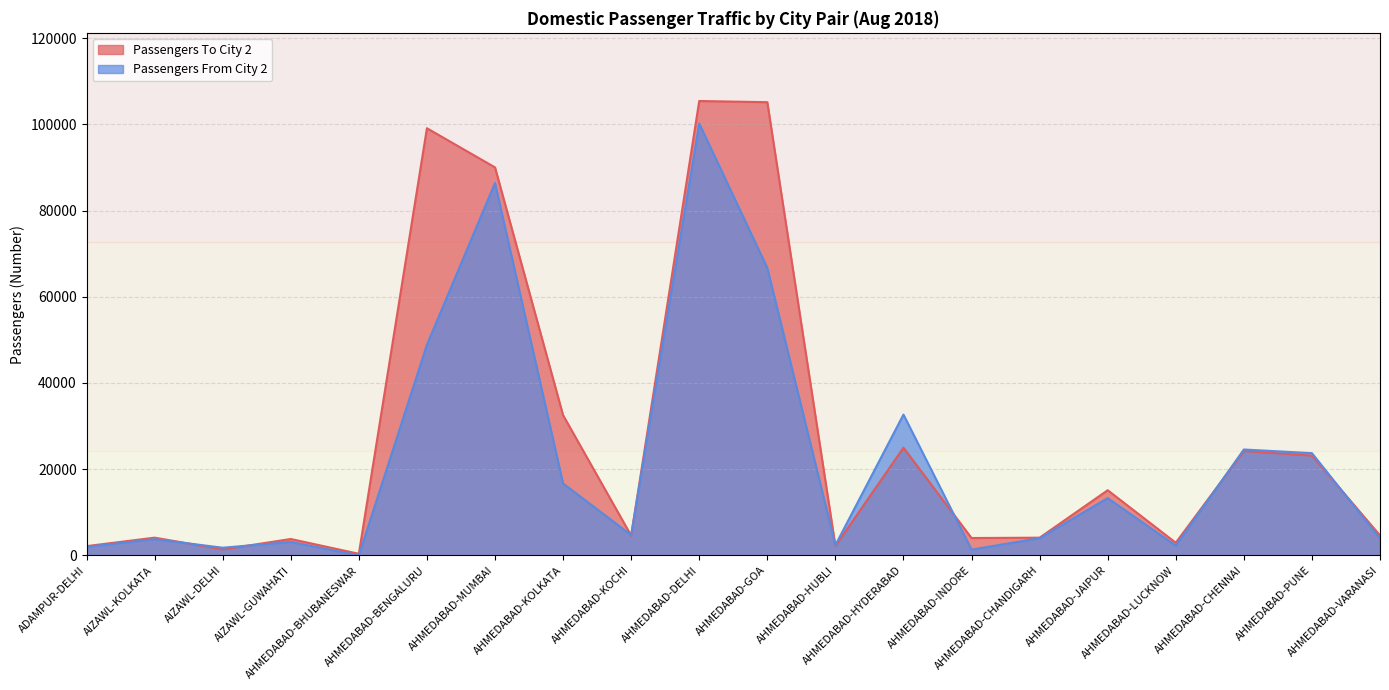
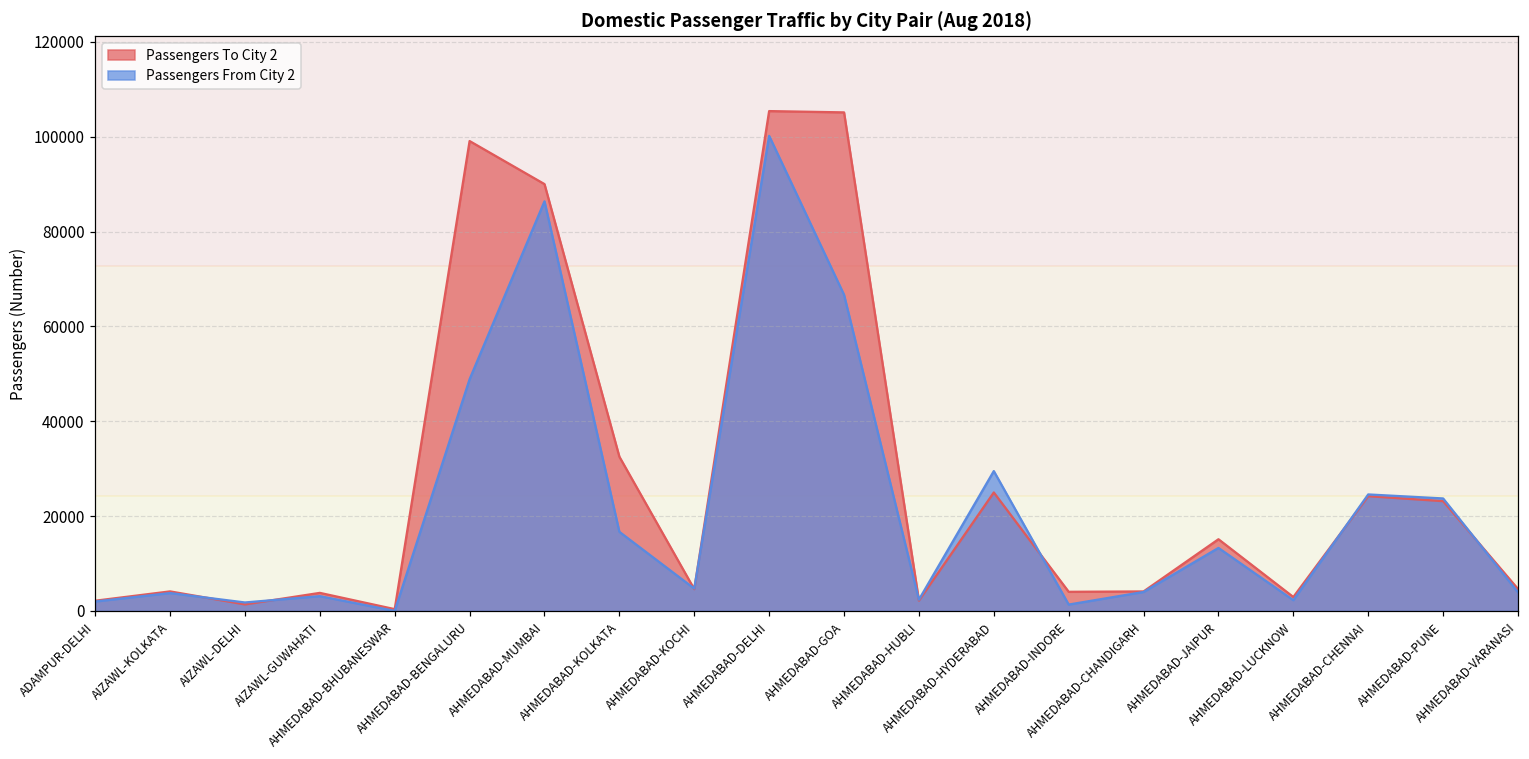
Passengers From City 2, AHMEDABAD-HYDERABAD: 33000 -> 29000
